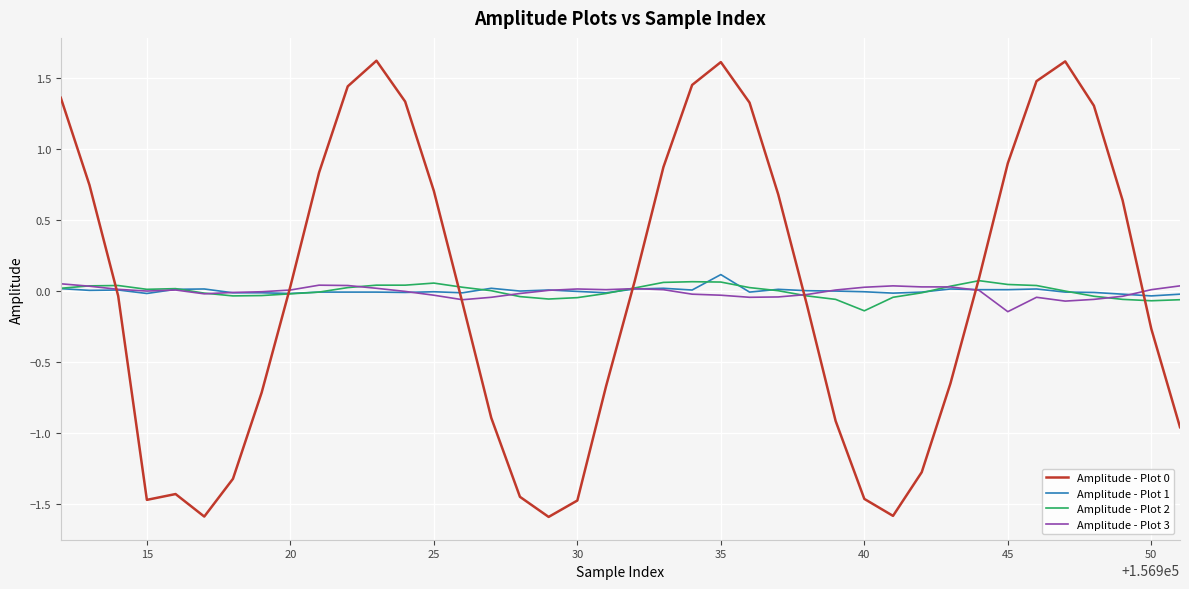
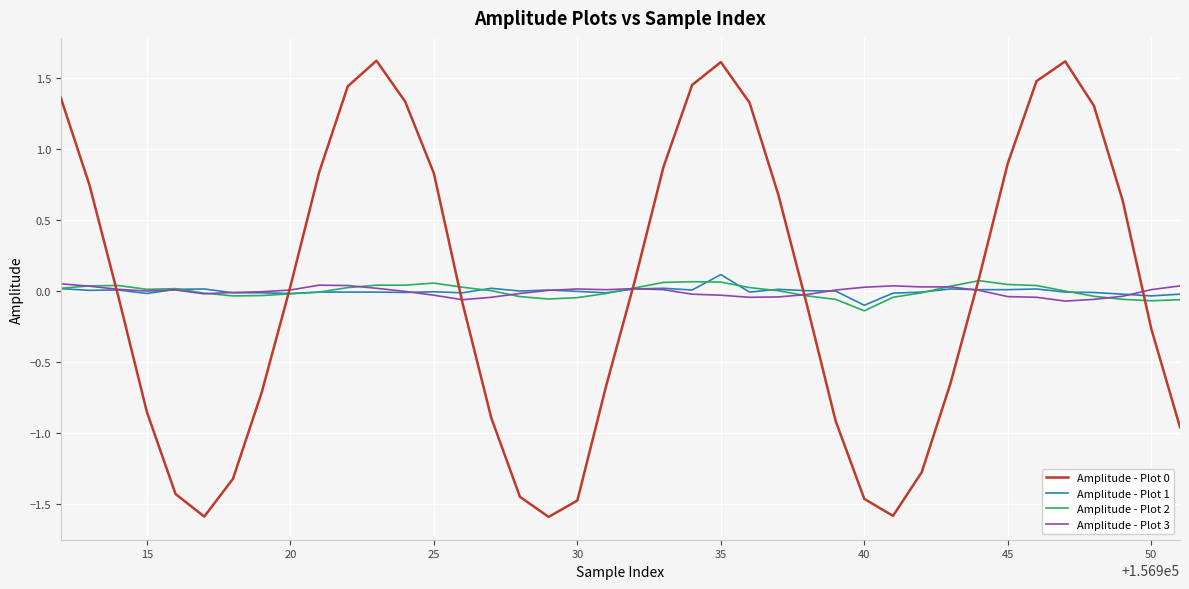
Amplitude - Plot 0, 15: -1.47 -> -0.85
Amplitude - Plot 0, 25: 0.71 -> 0.83
Amplitude - Plot 1, 40: 0.00 -> -0.10
Amplitude - Plot 3, 45: -0.15 -> -0.04
